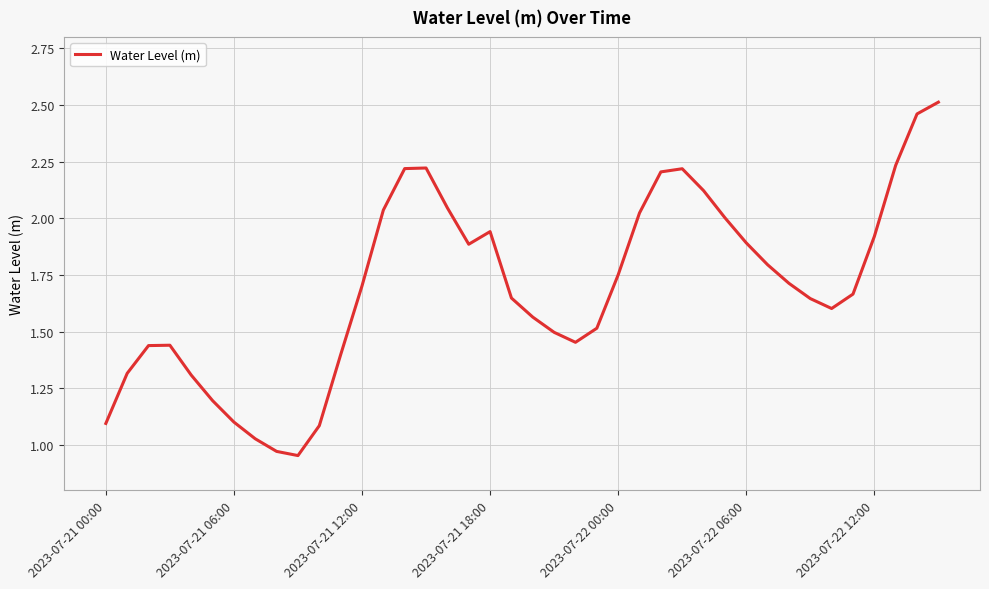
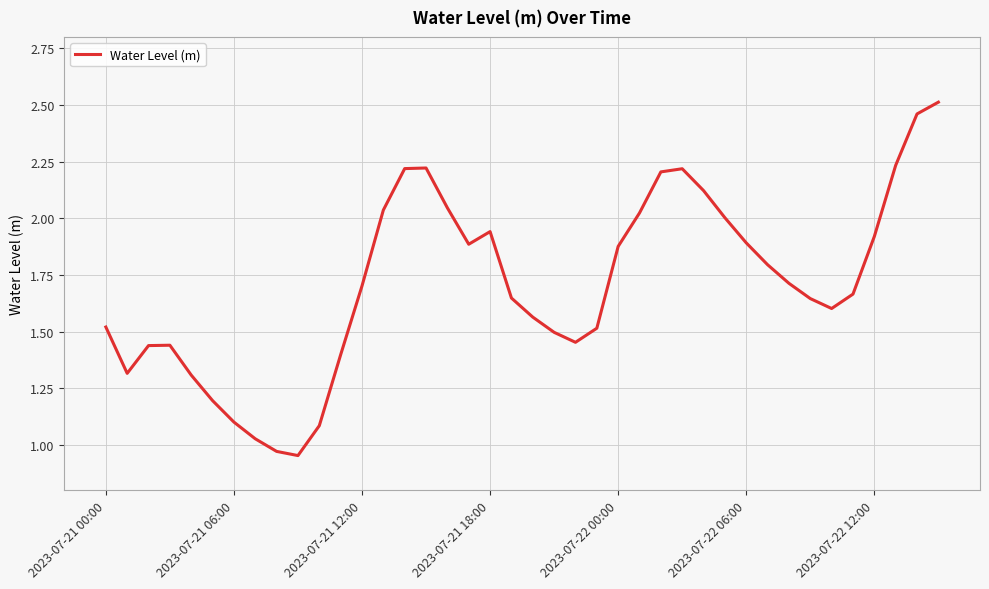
2023-07-21 00:00: 1.09 -> 1.52
2023-07-22 00:00: 1.75 -> 1.88
